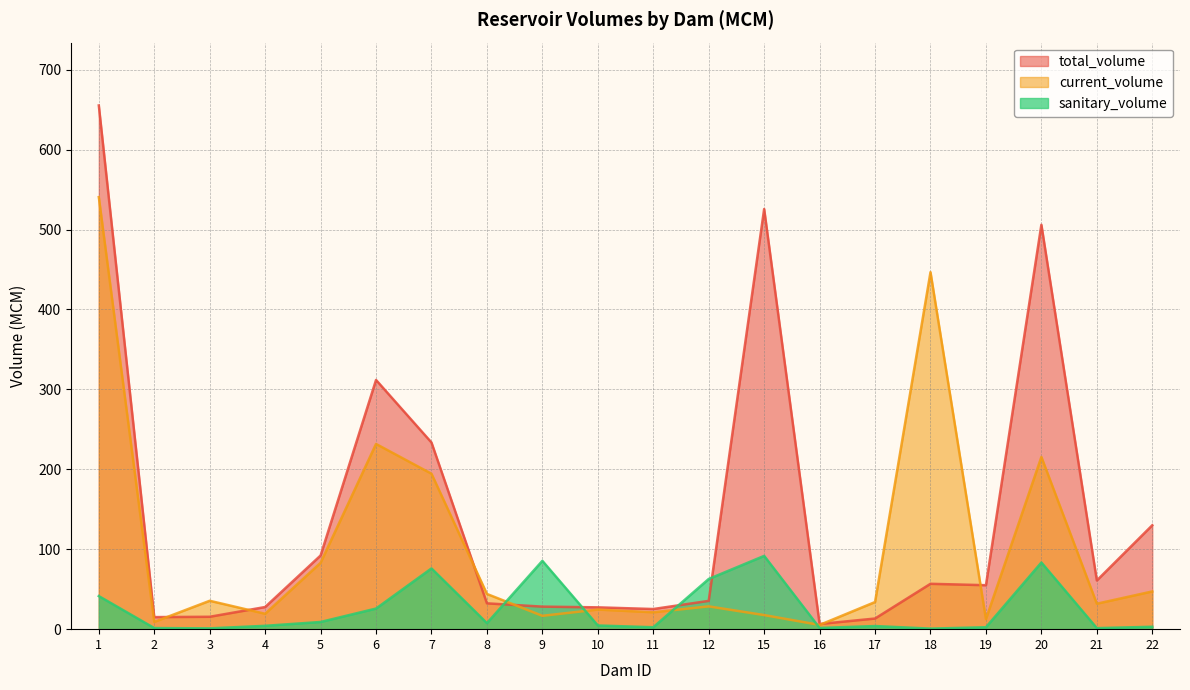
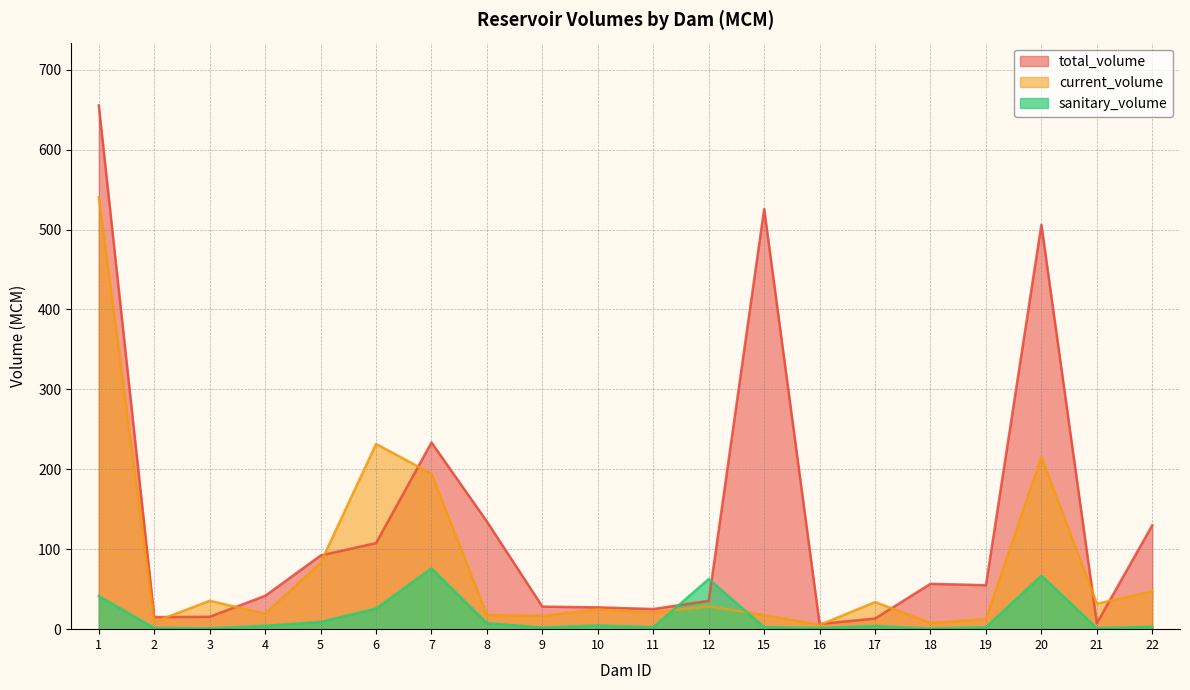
total_volume, 4: 30 -> 40
total_volume, 6: 310 -> 110
total_volume, 8: 30 -> 130
current_volume, 8: 40 -> 20
sanitary_volume, 9: 90 -> 0
sanitary_volume, 15: 90 -> 0
current_volume, 18: 450 -> 10
sanitary_volume, 20: 80 -> 70
total_volume, 21: 60 -> 10
